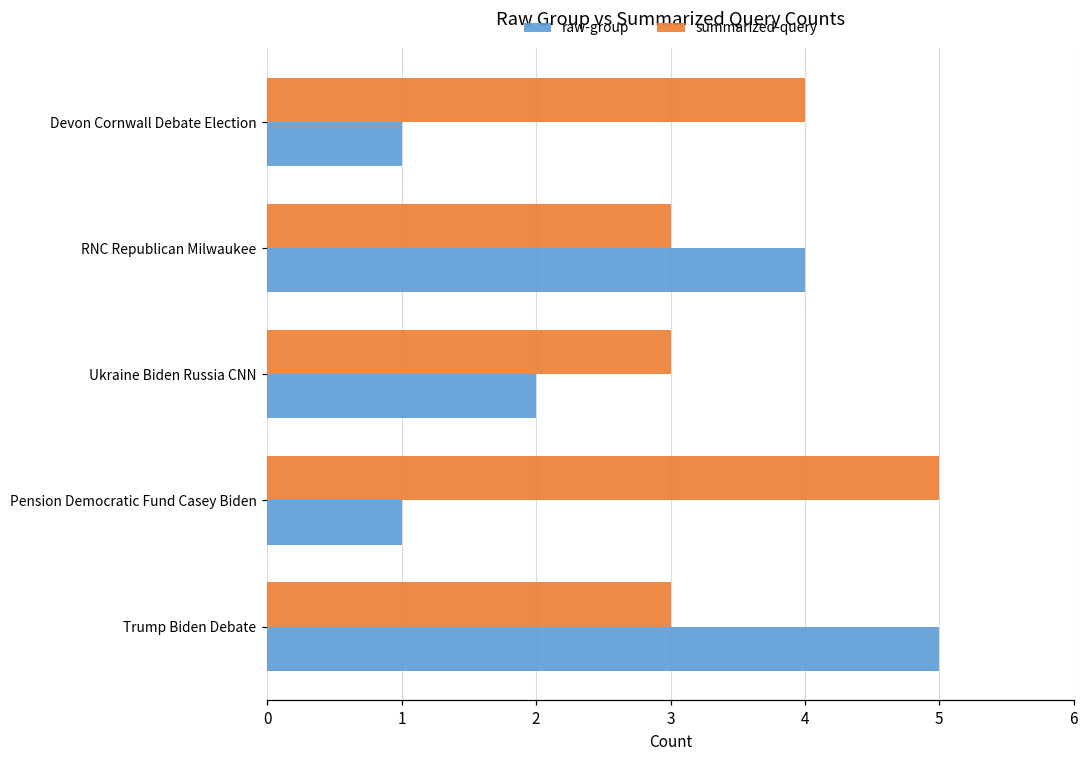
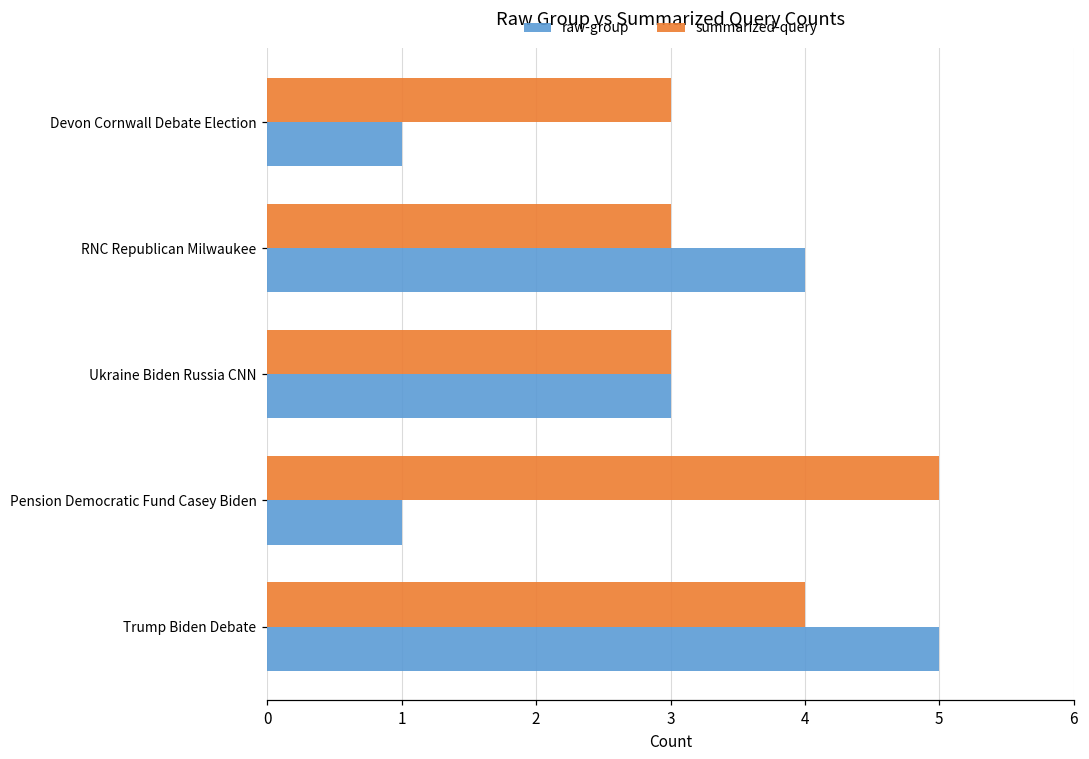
summarized-query, Devon Cornwall Debate Election: 4 -> 3
raw-group, Ukraine Biden Russia CNN: 2 -> 3
summarized-query, Trump Biden Debate: 3 -> 4
